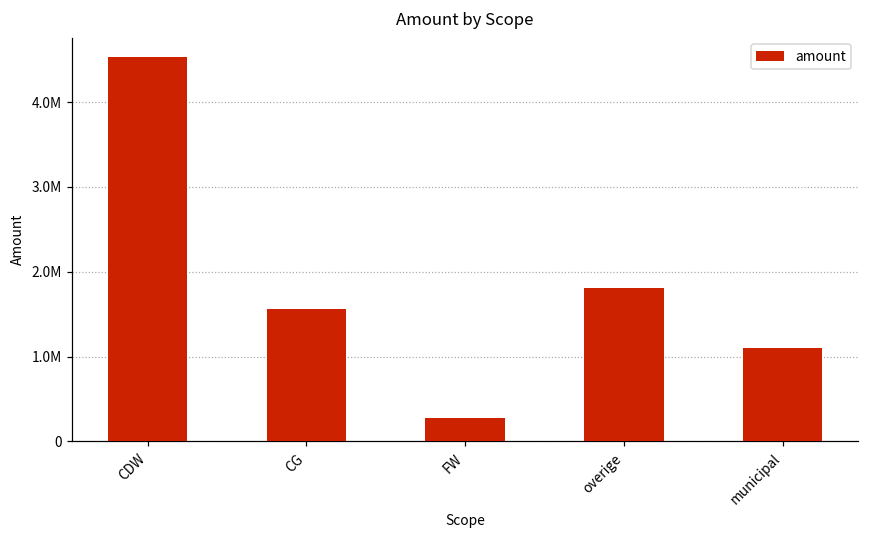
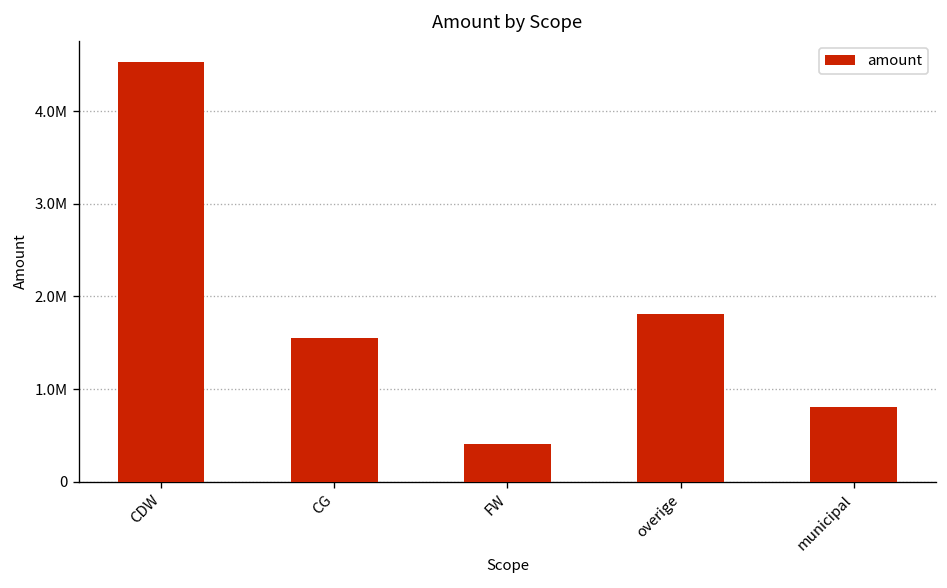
FW: 300000 -> 400000
municipal: 1100000 -> 800000
